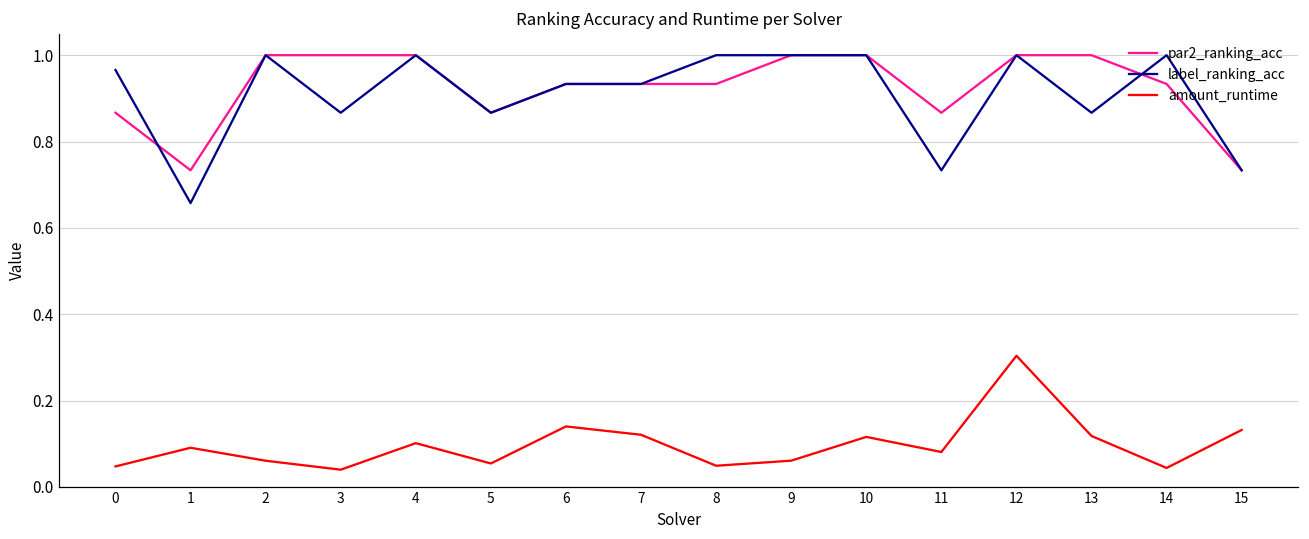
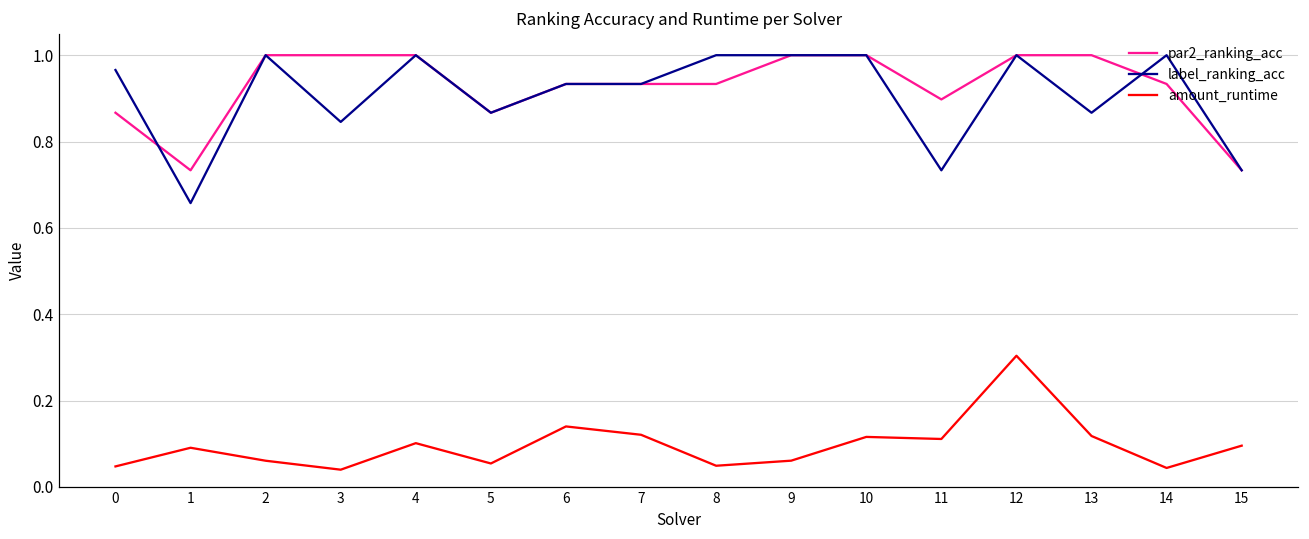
label_ranking_acc, 3: 0.87 -> 0.85
par2_ranking_acc, 11: 0.87 -> 0.90
amount_runtime, 11: 0.08 -> 0.11
amount_runtime, 15: 0.13 -> 0.10
